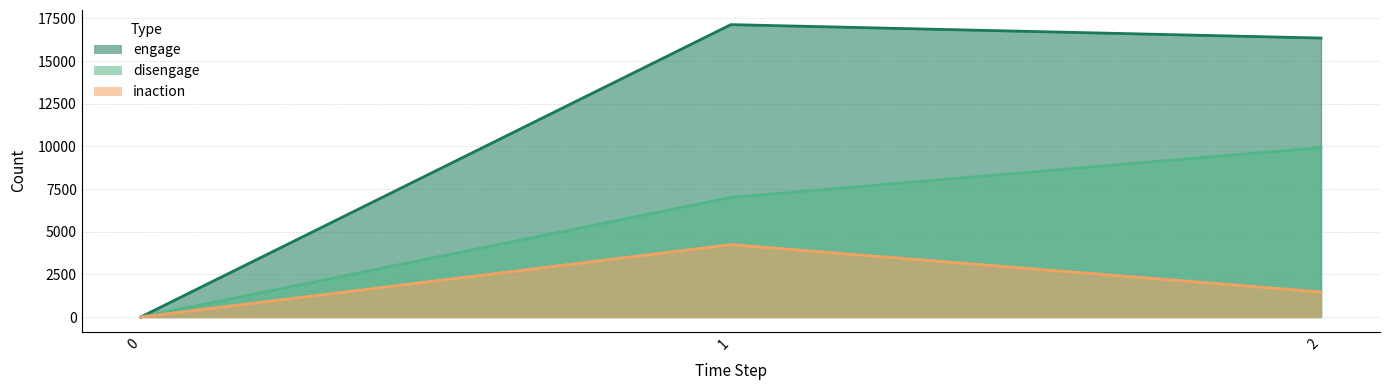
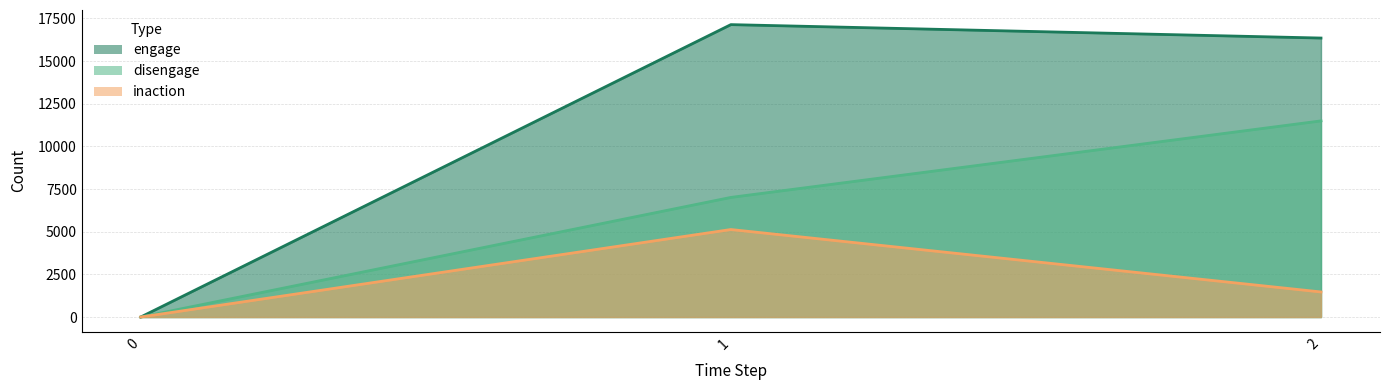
inaction, 1: 4200 -> 5100
disengage, 2: 9900 -> 11500
